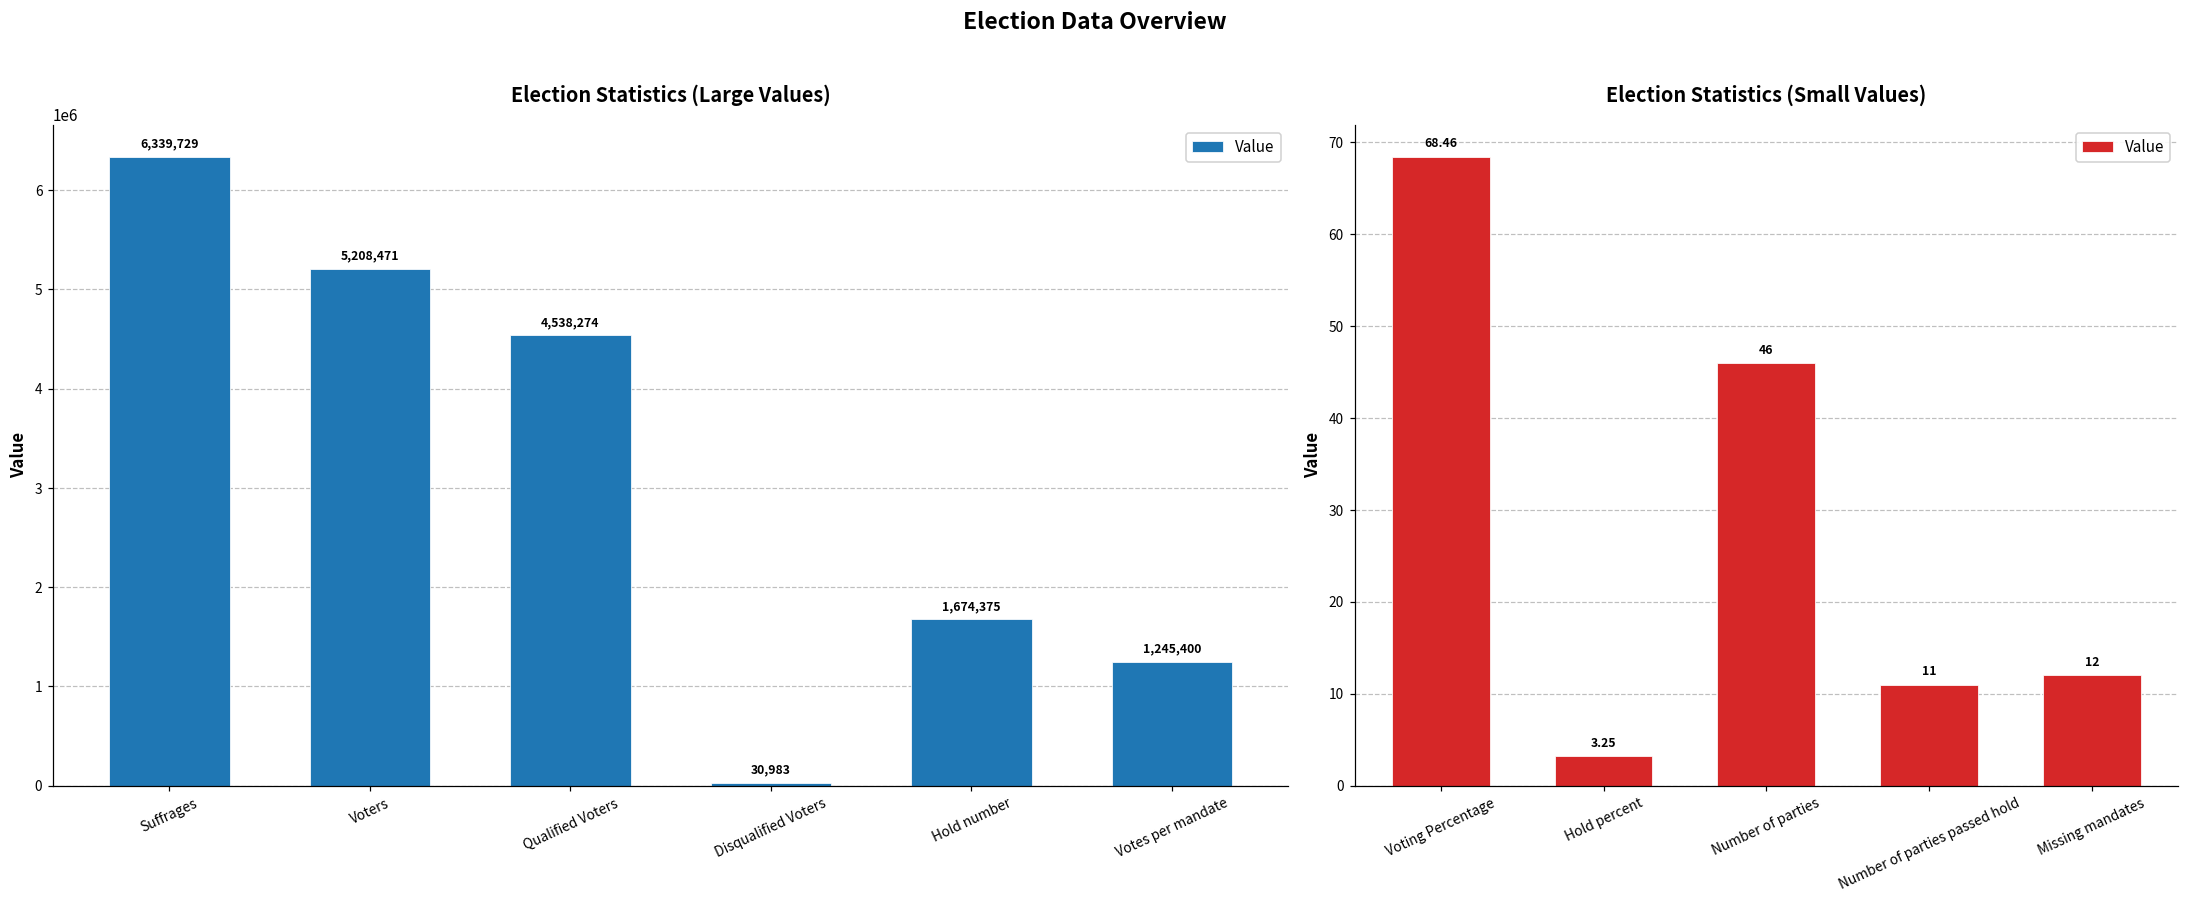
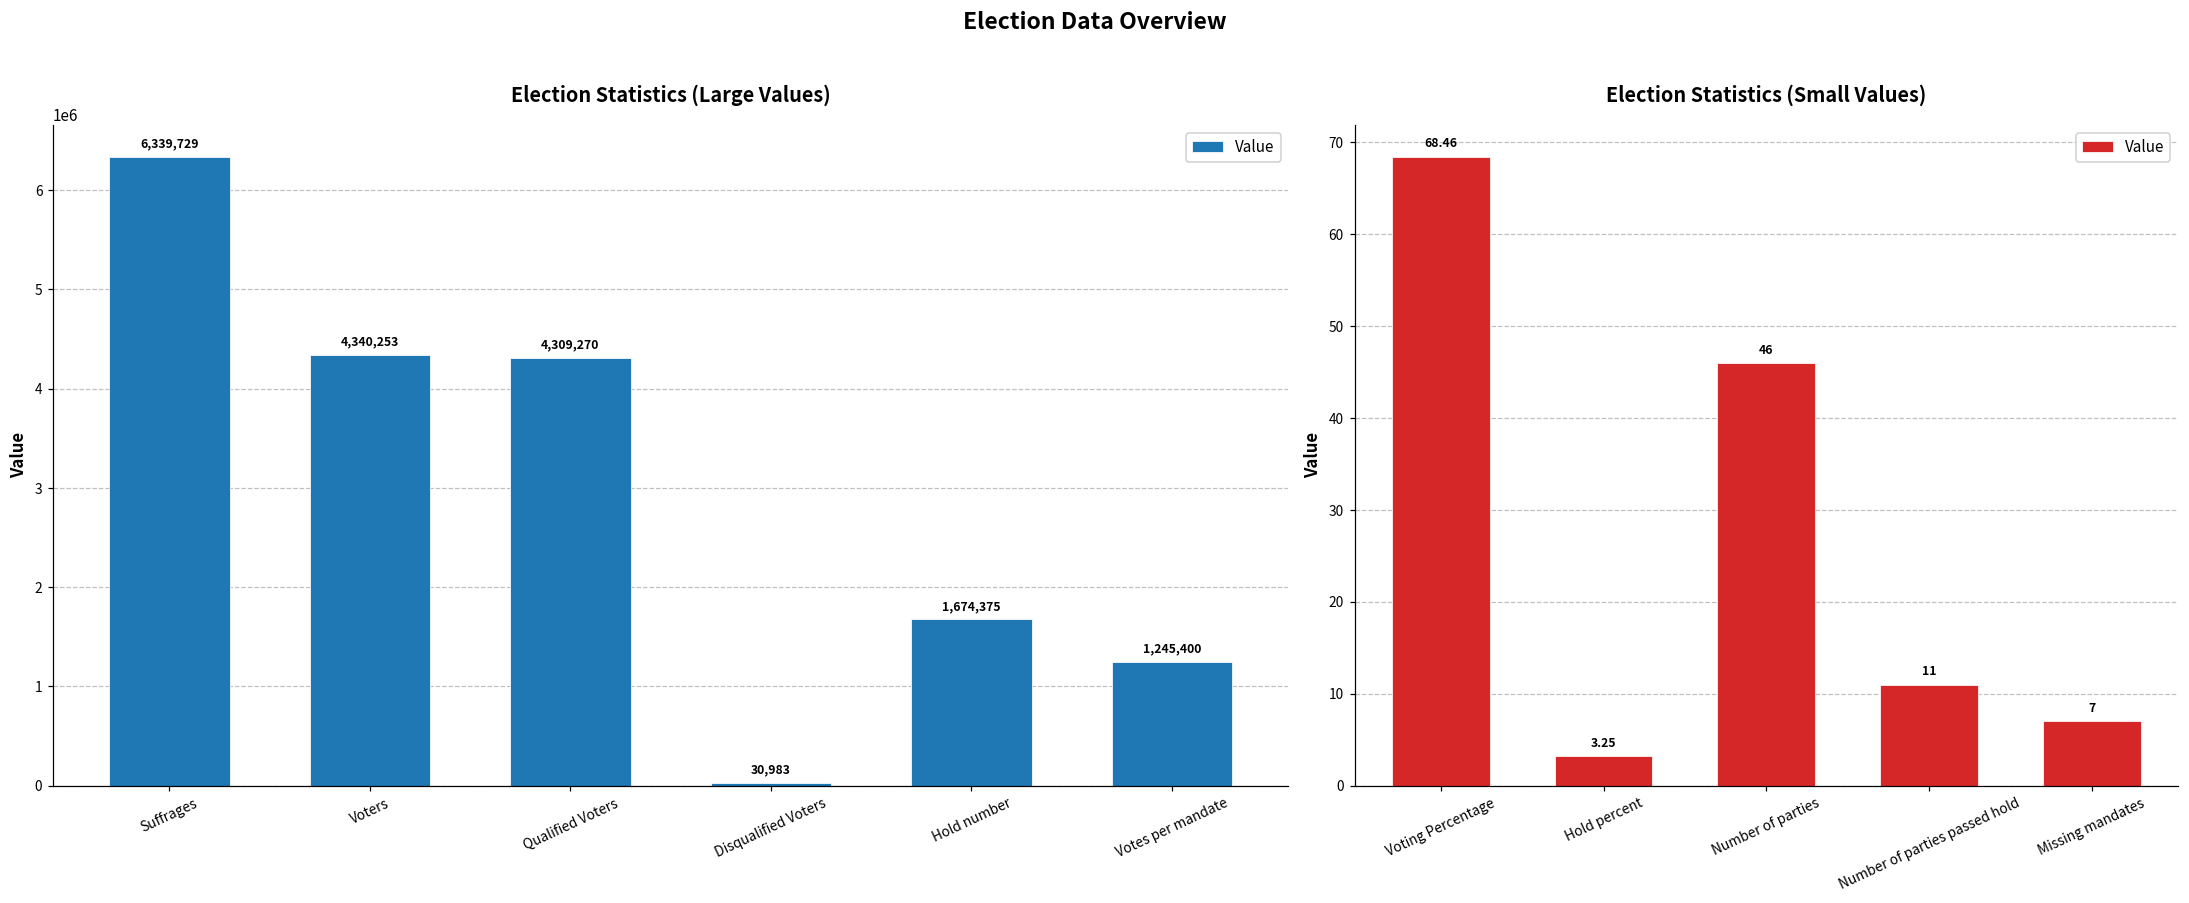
Election Statistics (Large Values), Voters: 5,208,471 -> 4,340,253
Election Statistics (Large Values), Qualified Voters: 4,538,274 -> 4,309,270
Election Statistics (Small Values), Missing mandates: 12 -> 7
